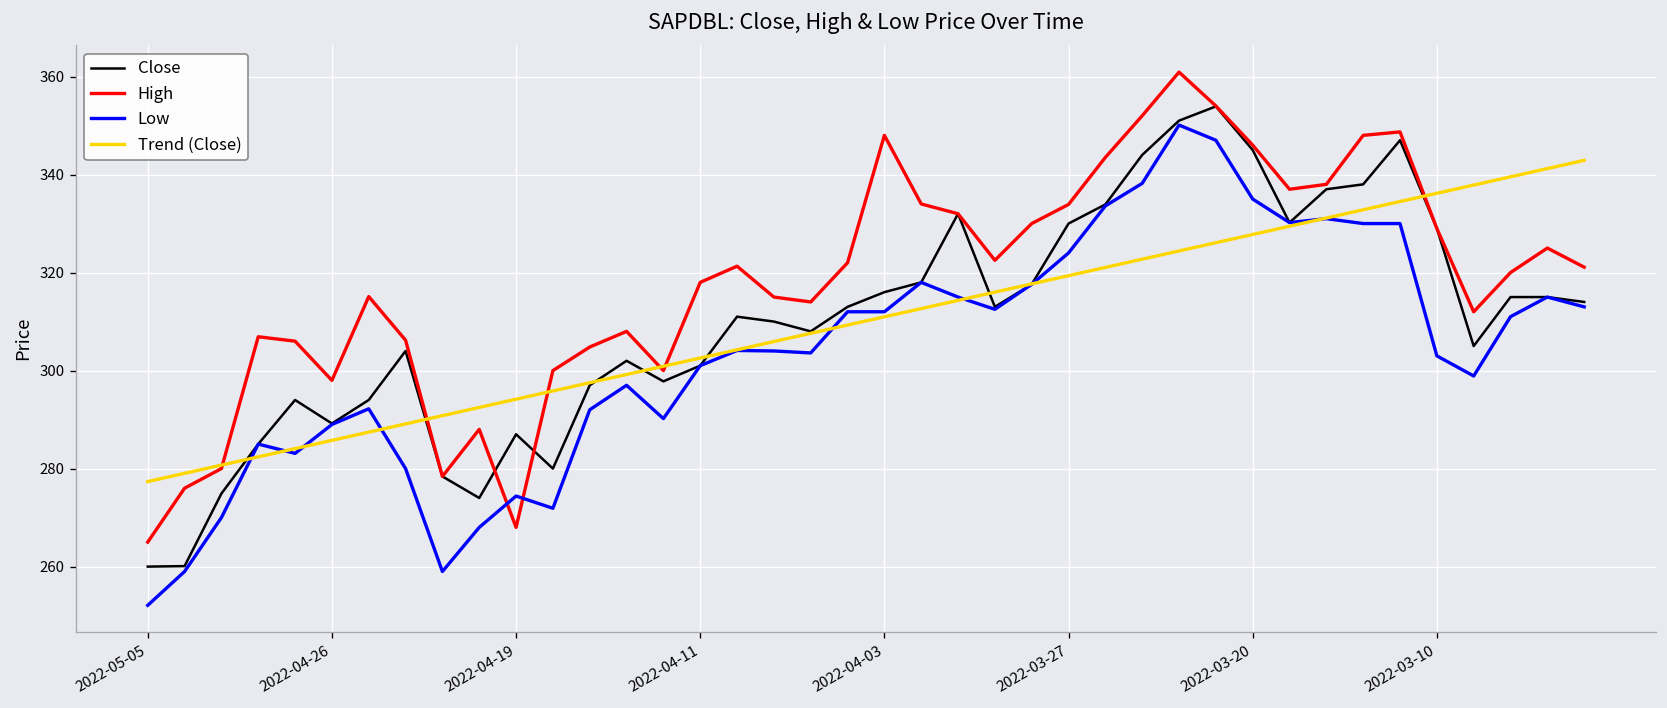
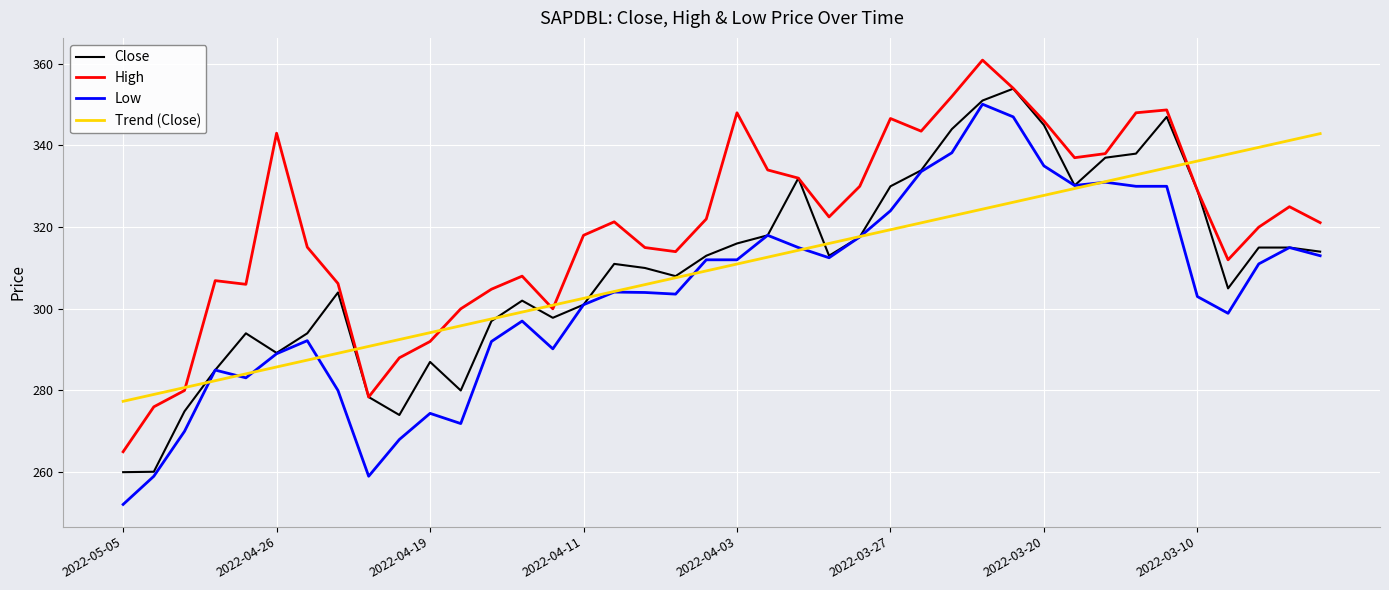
High, 2022-04-26: 298 -> 343
High, 2022-04-19: 268 -> 292
High, 2022-03-27: 334 -> 347
